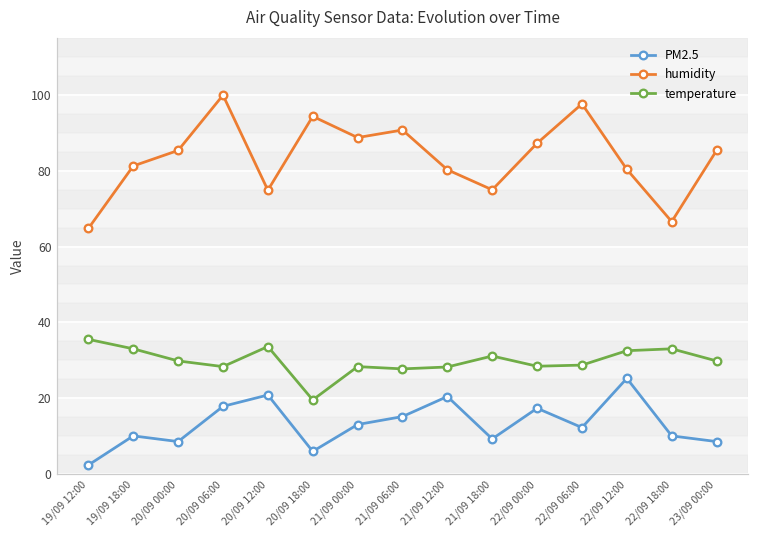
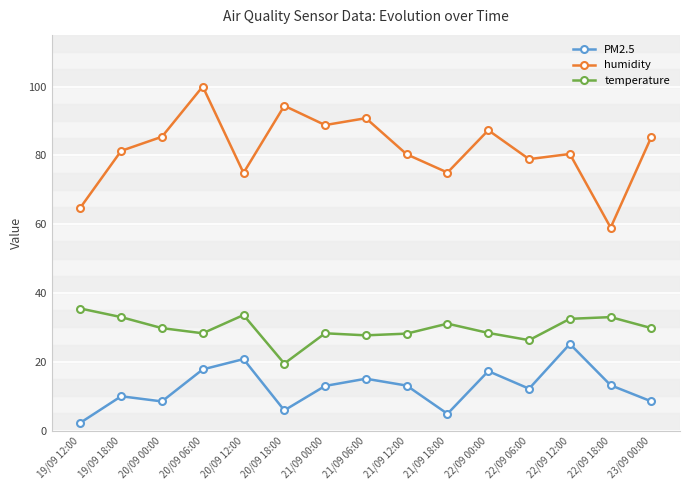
PM2.5, 21/09 12:00: 20 -> 13
PM2.5, 21/09 18:00: 9 -> 5
humidity, 22/09 06:00: 98 -> 79
temperature, 22/09 06:00: 29 -> 26
PM2.5, 22/09 18:00: 10 -> 13
humidity, 22/09 18:00: 67 -> 59
